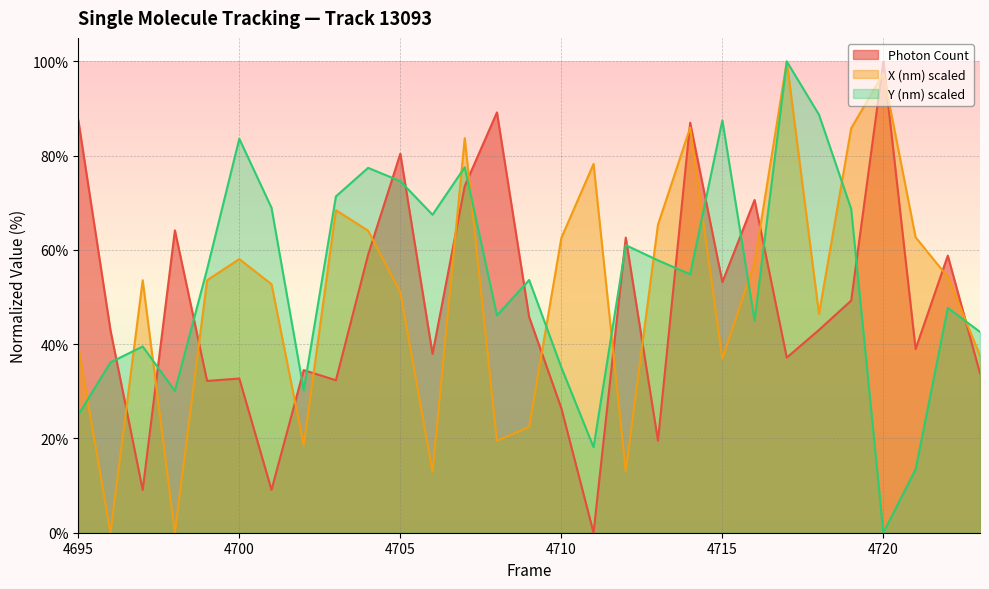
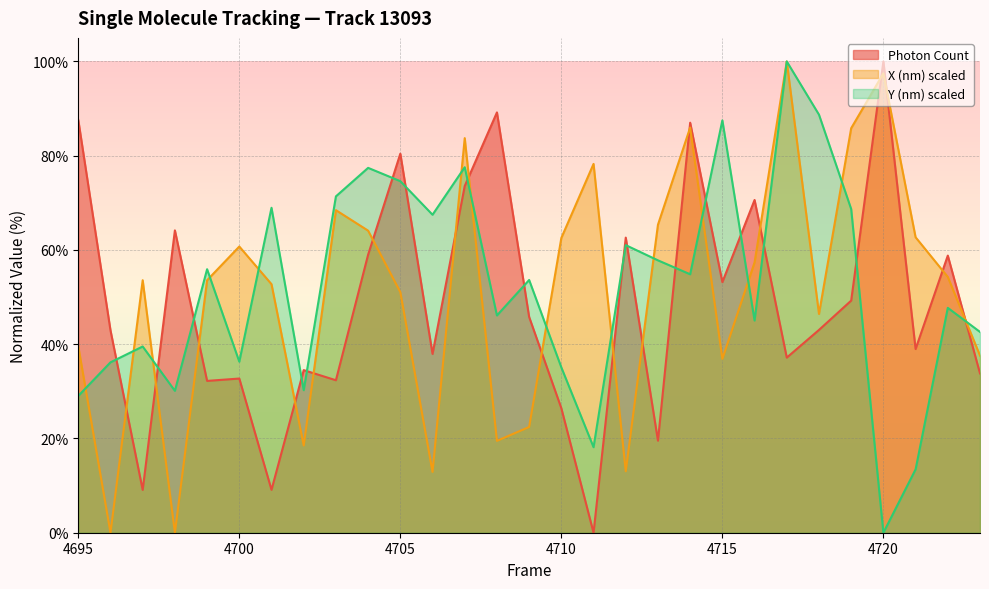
Y (nm) scaled, 4695: 25% -> 29%
X (nm) scaled, 4700: 58% -> 61%
Y (nm) scaled, 4700: 84% -> 36%
